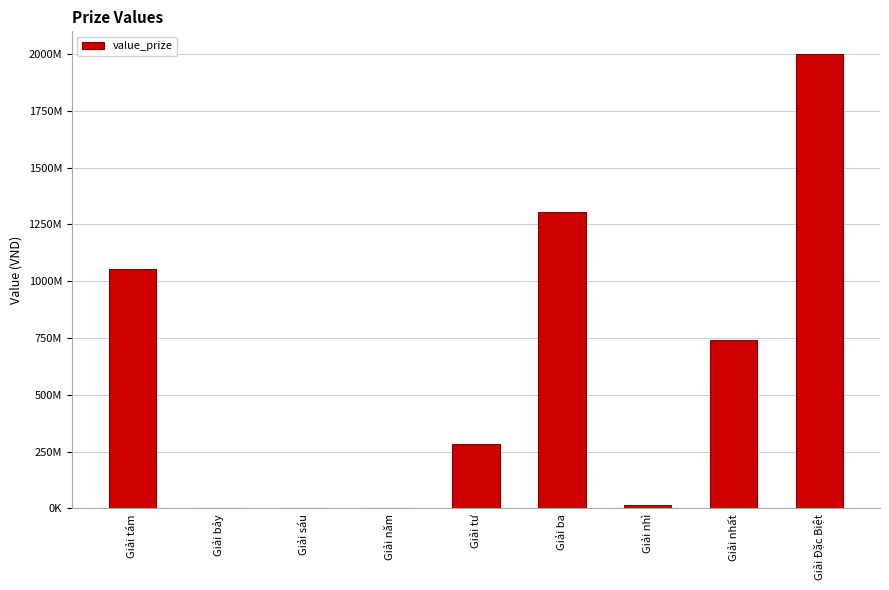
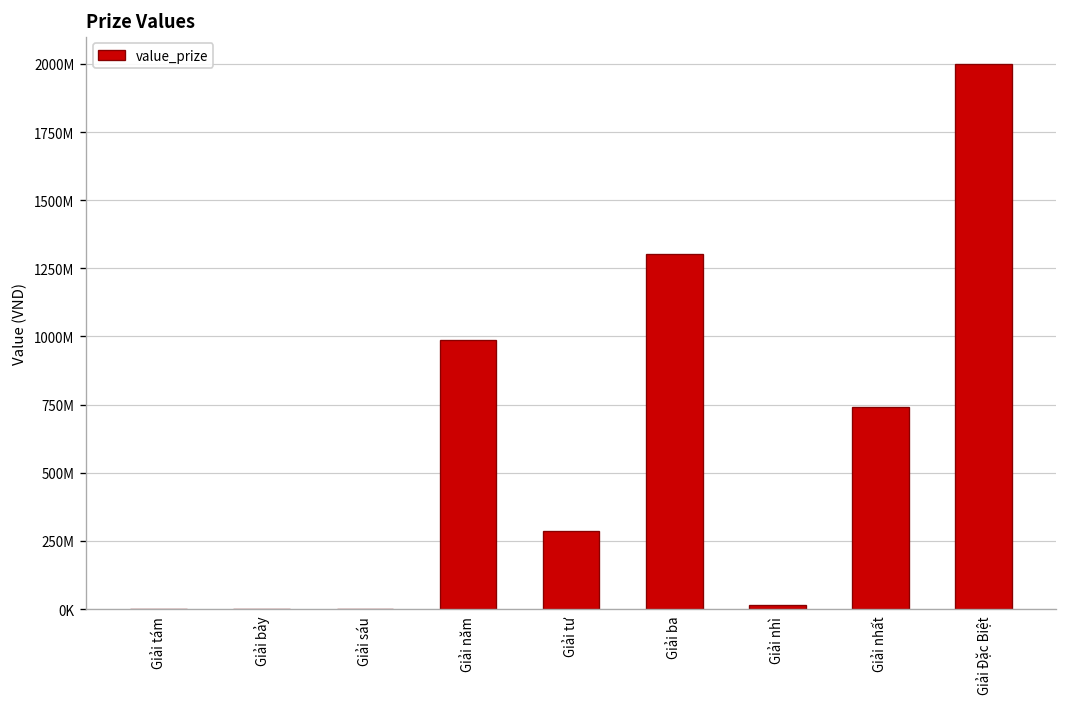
Giải tám: 1060000000 -> 0
Giải năm: 0 -> 990000000
